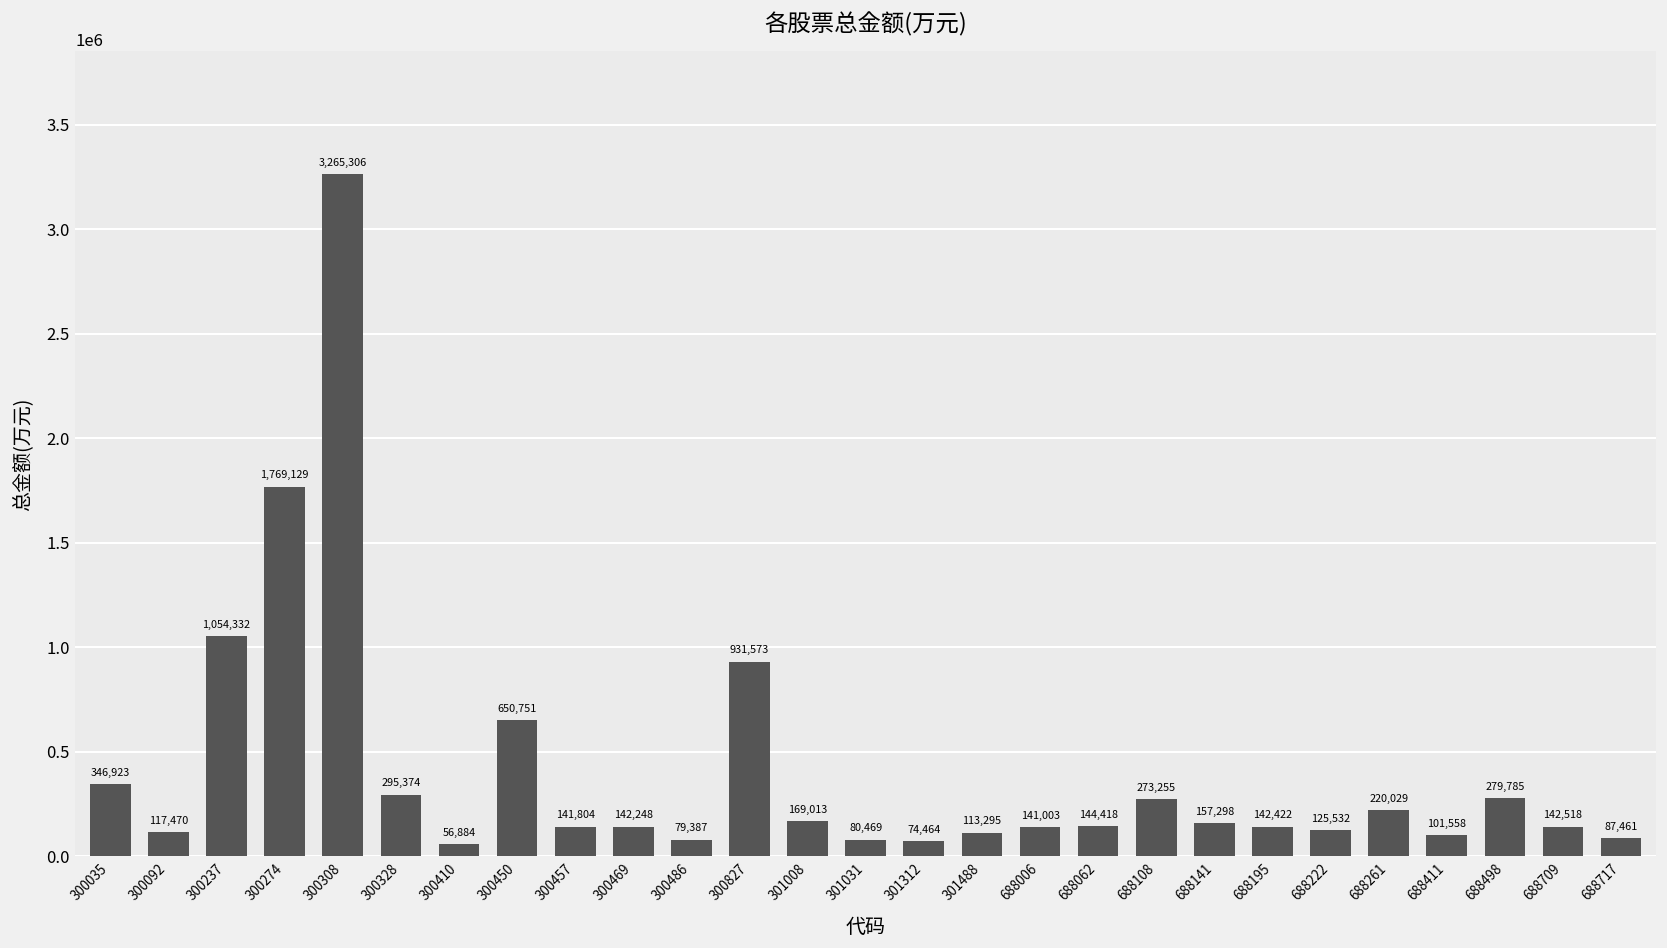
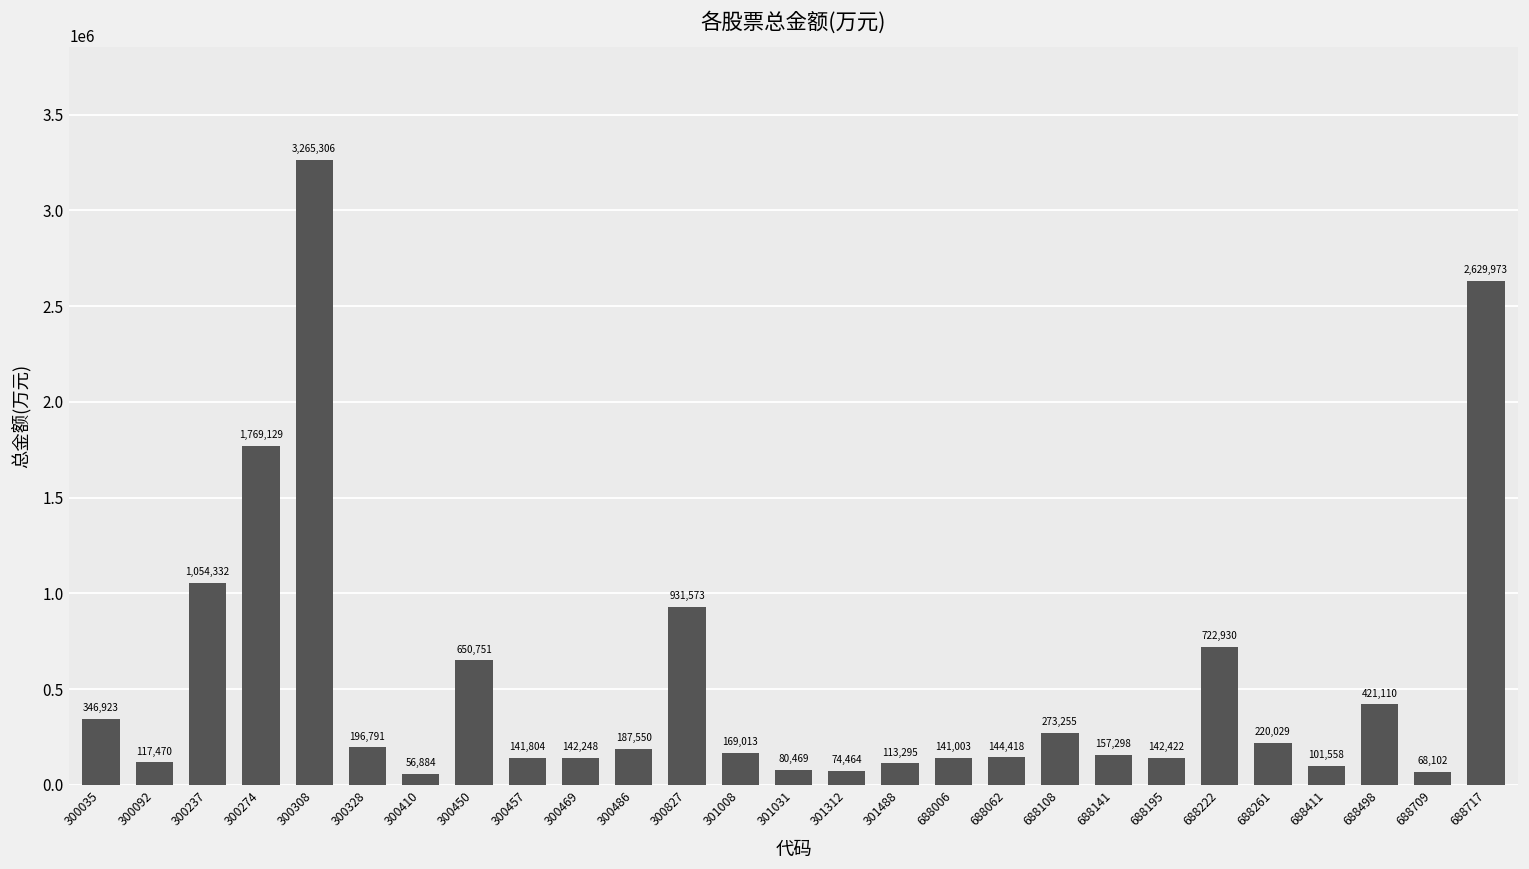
300328: 295,374 -> 196,791
300486: 79,387 -> 187,550
688222: 125,532 -> 722,930
688498: 279,785 -> 421,110
688709: 142,518 -> 68,102
688717: 87,461 -> 2,629,973
